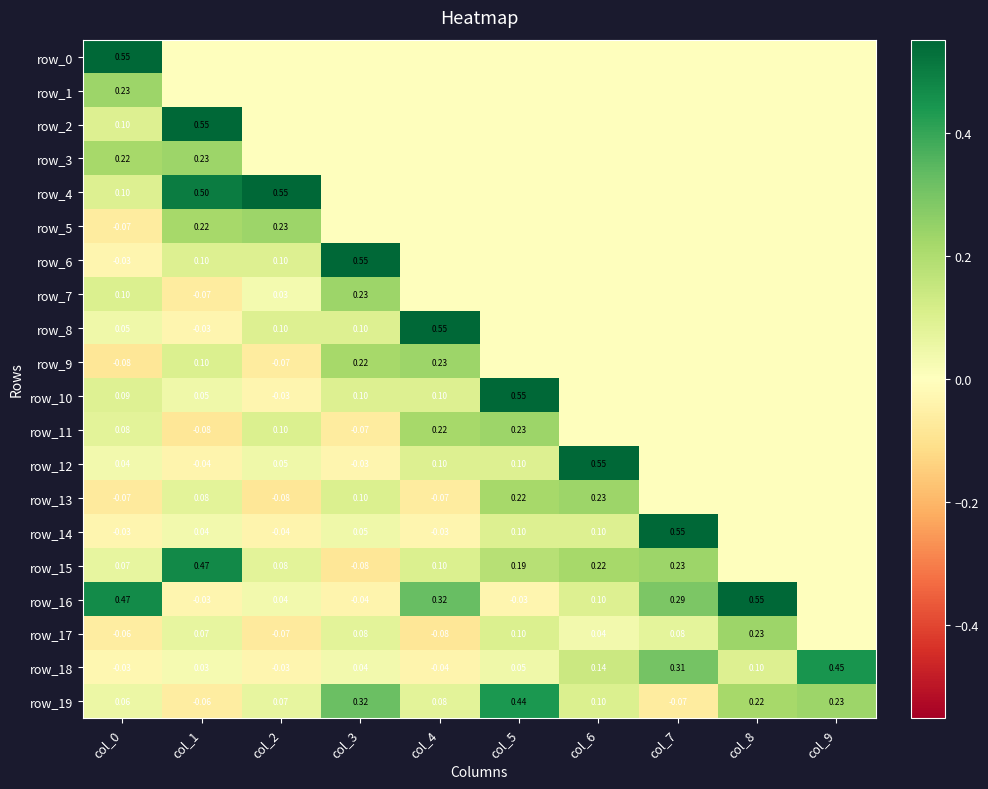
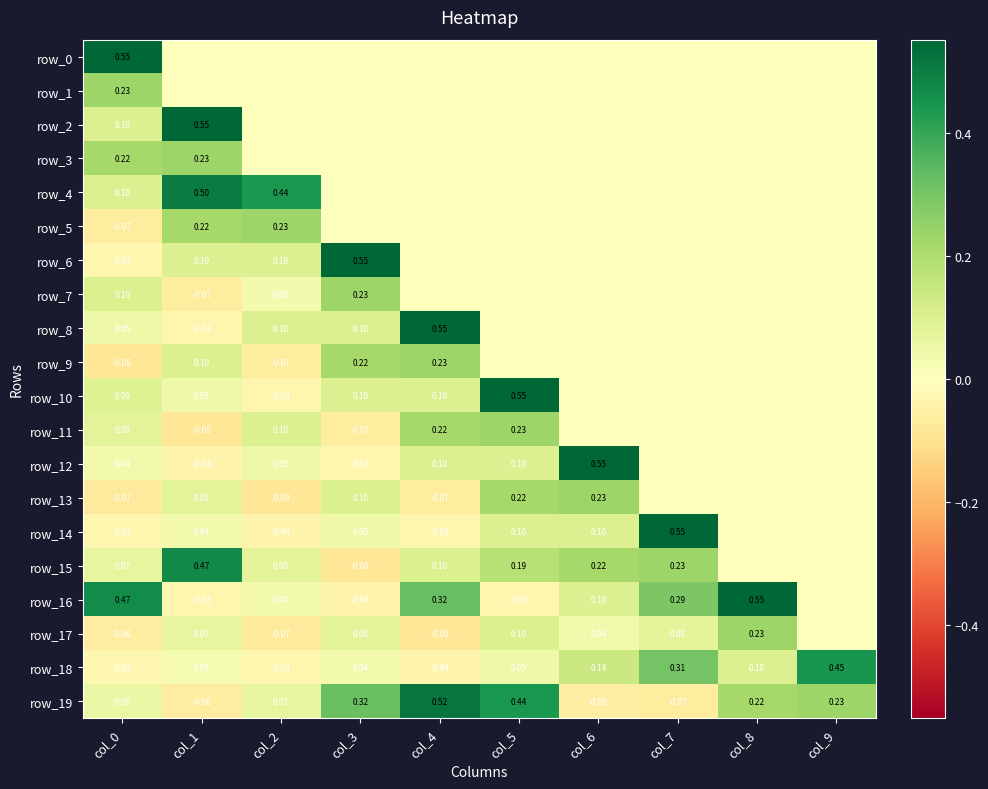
row_4, col_2: 0.55 -> 0.44
row_19, col_4: 0.08 -> 0.52
row_19, col_6: 0.10 -> -0.06
